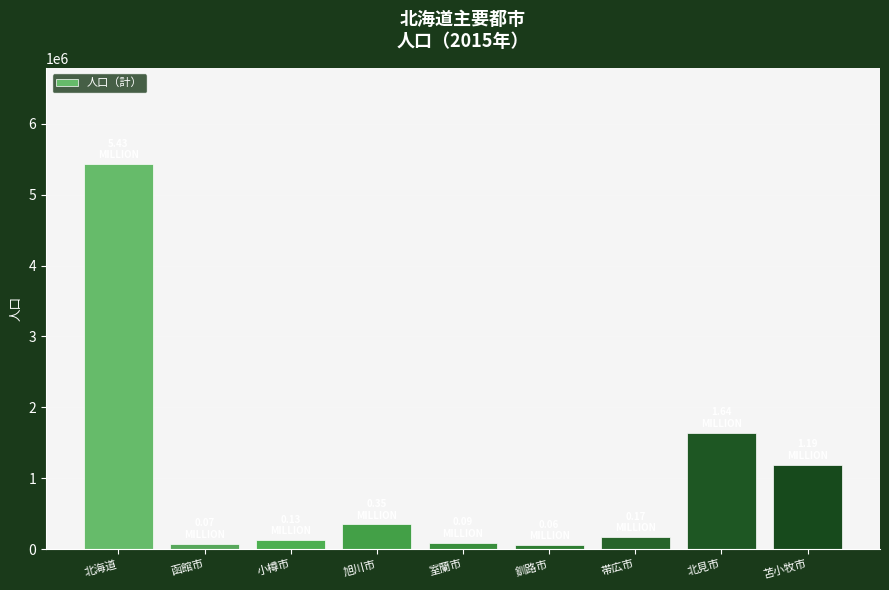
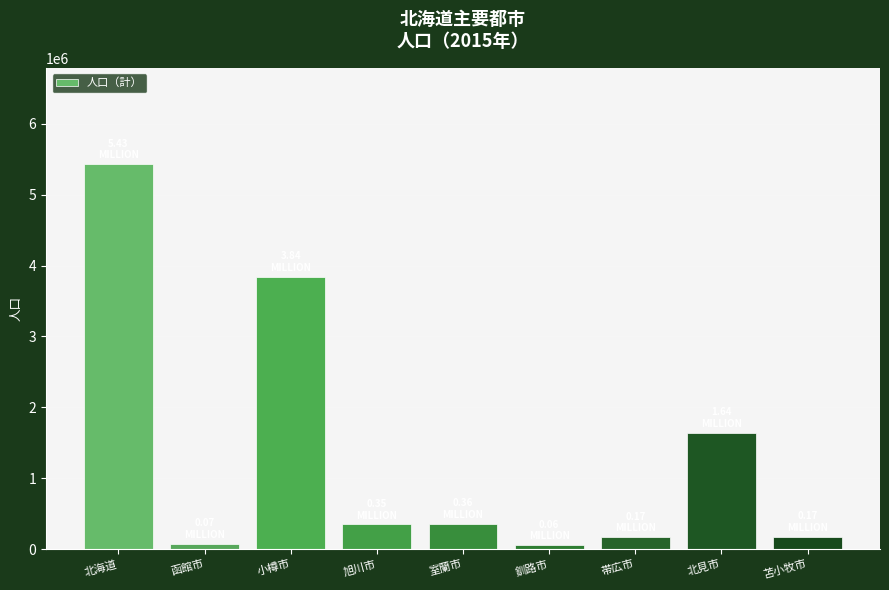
小樽市: 100000 -> 3800000
室蘭市: 100000 -> 400000
苫小牧市: 1200000 -> 200000
